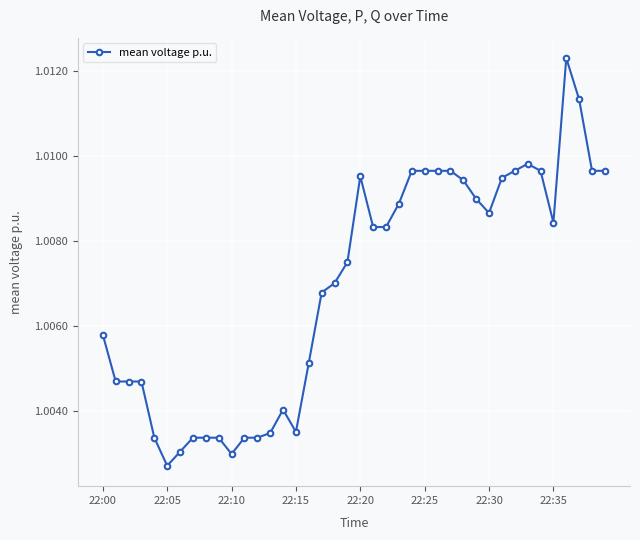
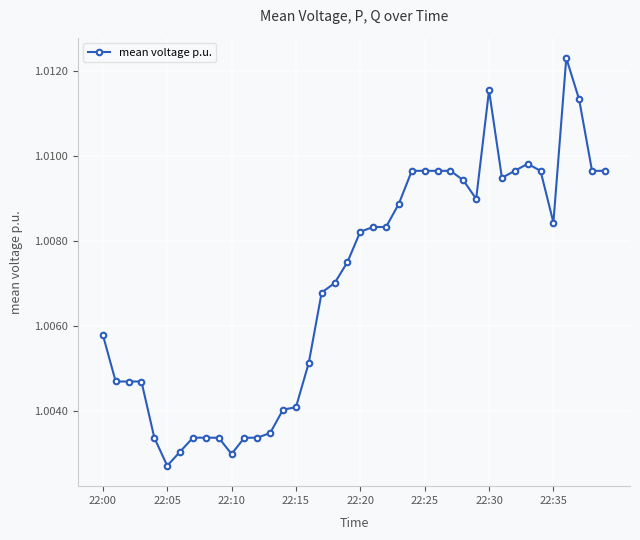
22:15: 1.0035 -> 1.0041
22:20: 1.0095 -> 1.0082
22:30: 1.0087 -> 1.0115
